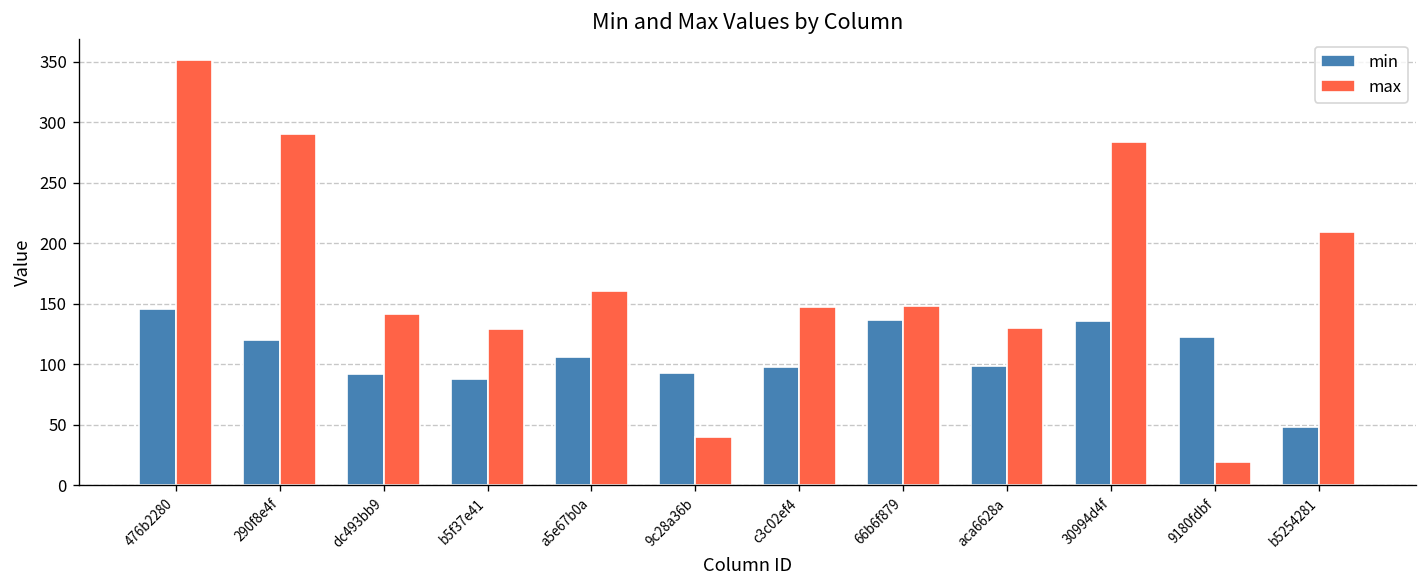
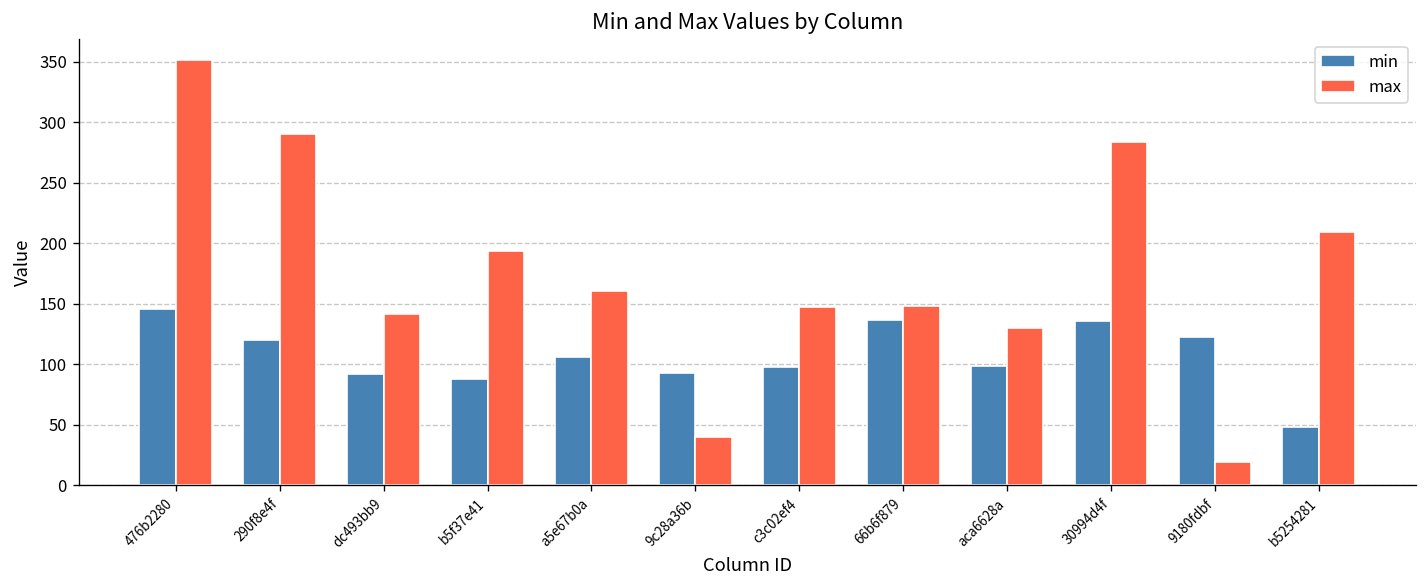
max, b5f37e41: 129 -> 193
